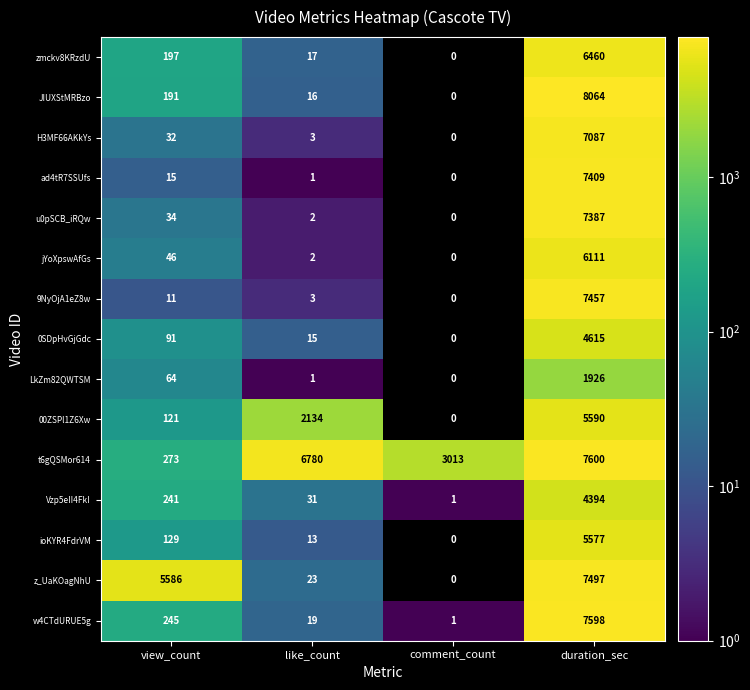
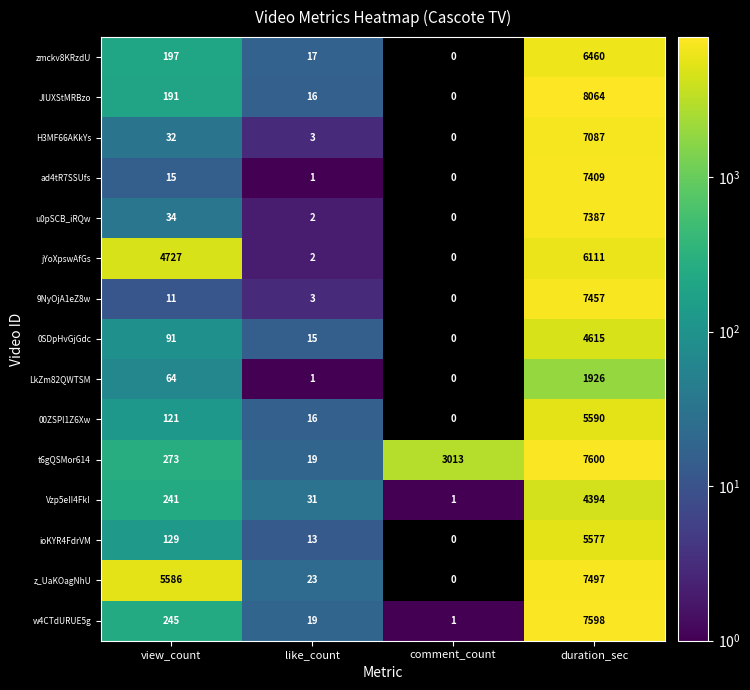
jYoXpswAfGs, view_count: 46 -> 4727
00ZSPl1Z6Xw, like_count: 2134 -> 16
t6gQSMor614, like_count: 6780 -> 19
